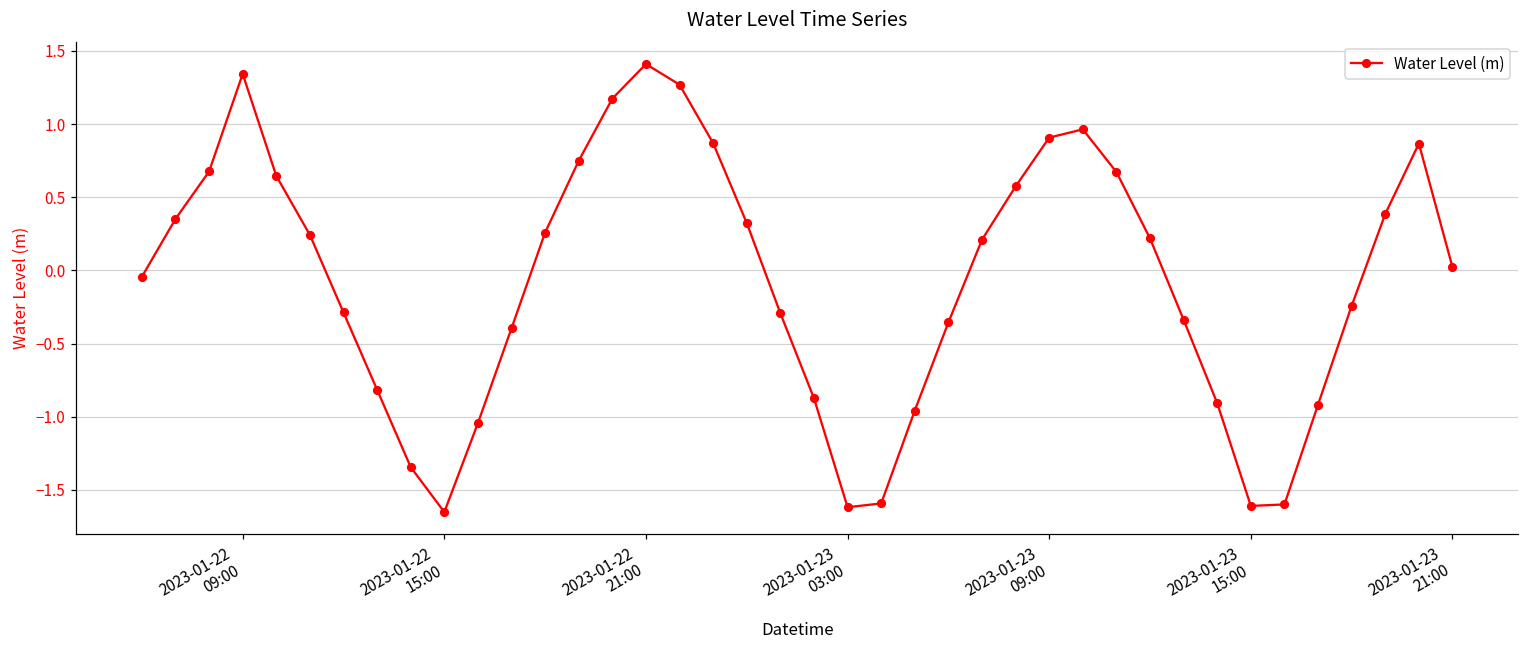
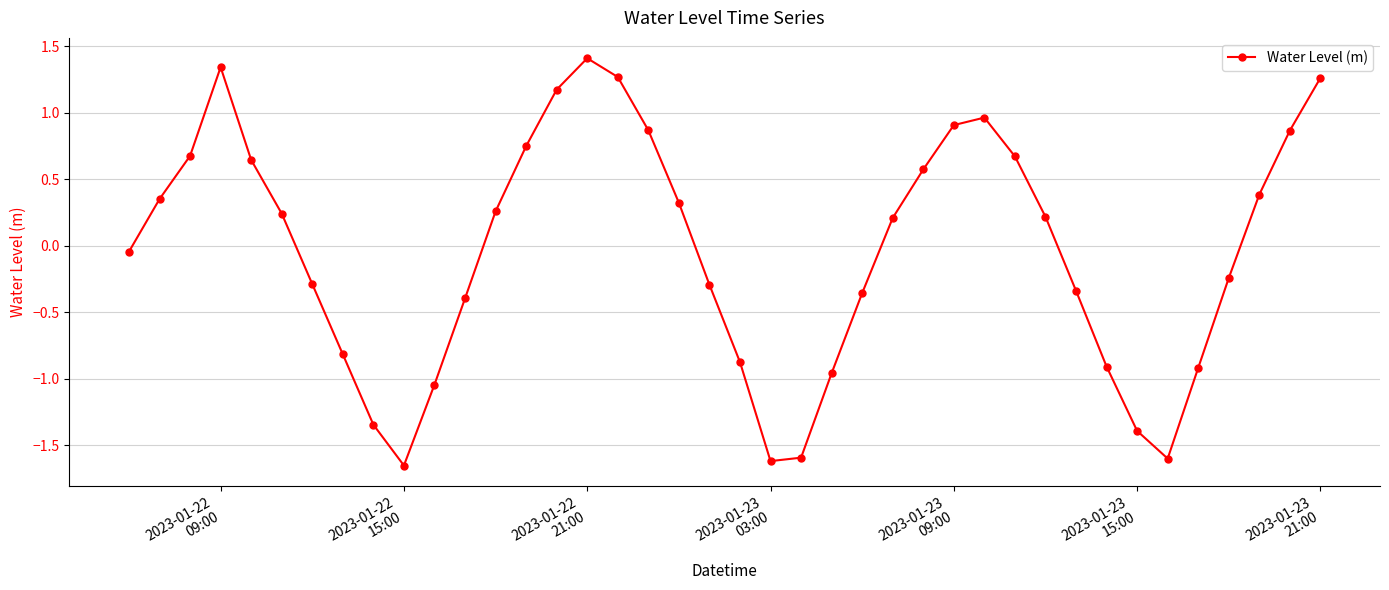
2023-01-23 15:00: -1.61 -> -1.39
2023-01-23 21:00: 0.02 -> 1.26
